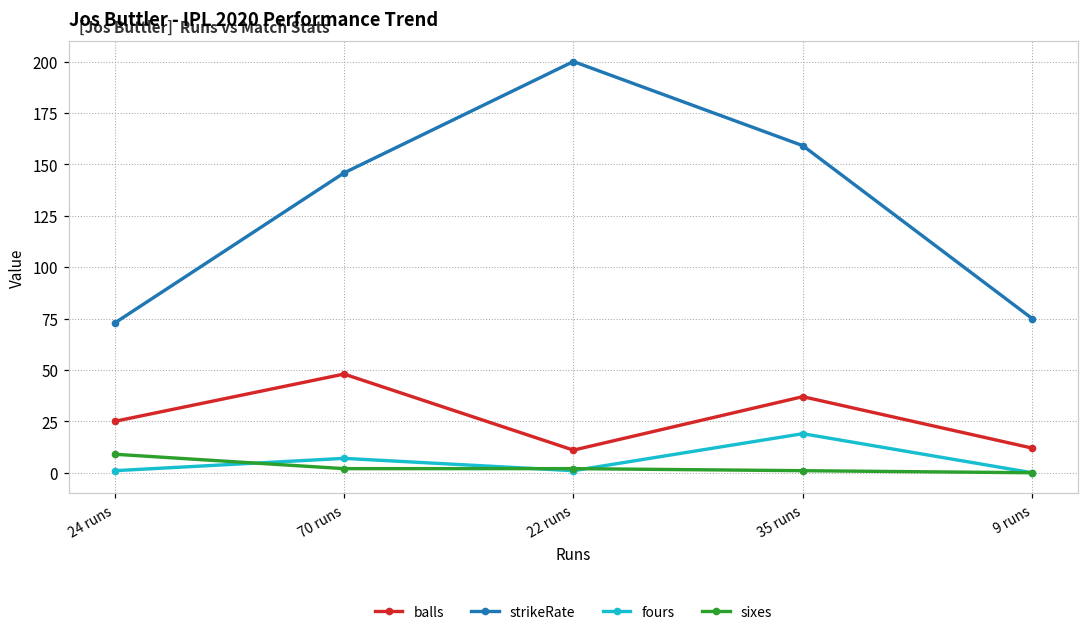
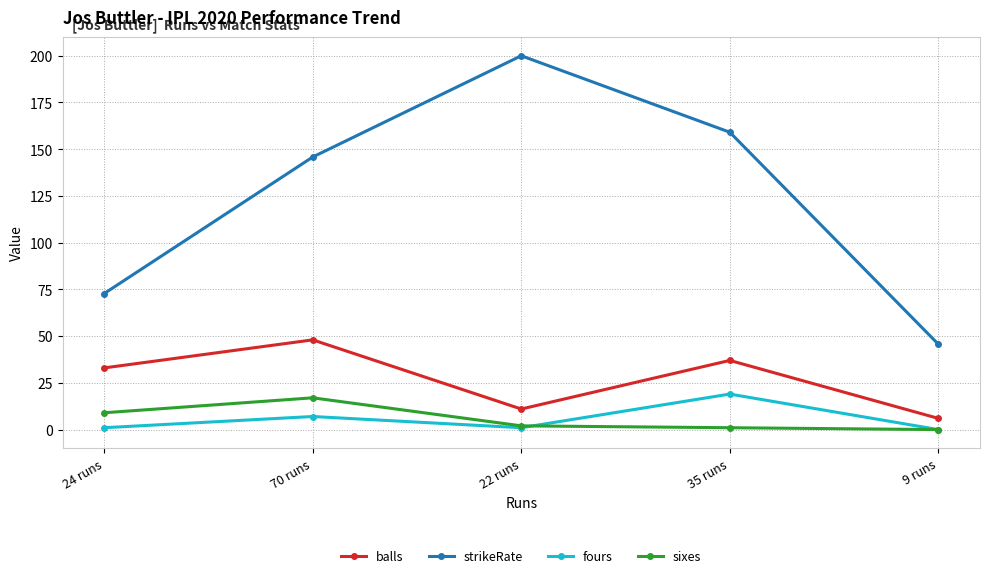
balls, 24 runs: 25 -> 33
sixes, 70 runs: 2 -> 17
balls, 9 runs: 12 -> 6
strikeRate, 9 runs: 75 -> 46
